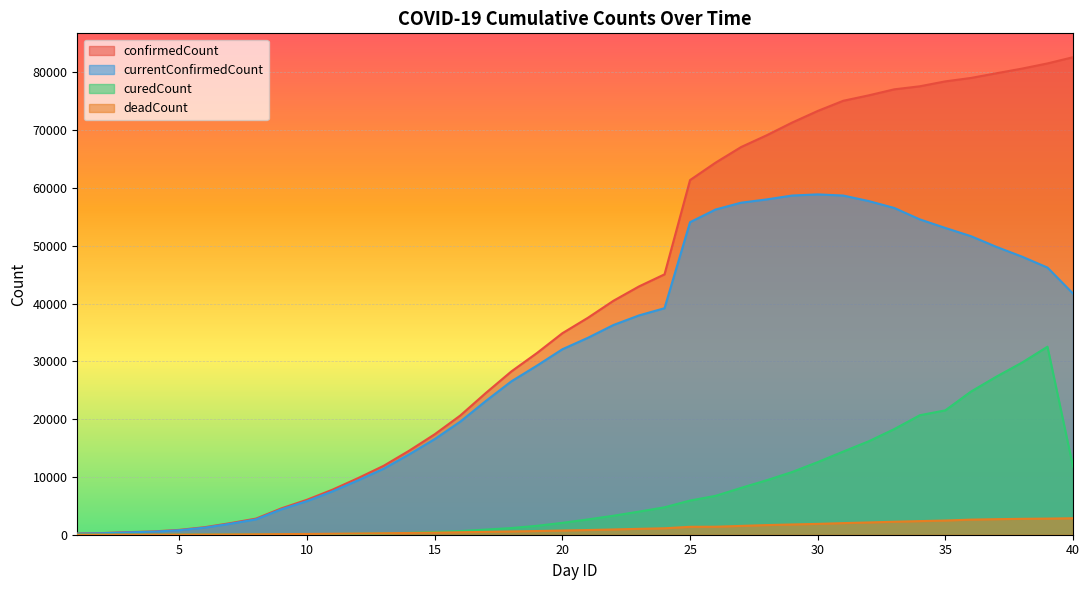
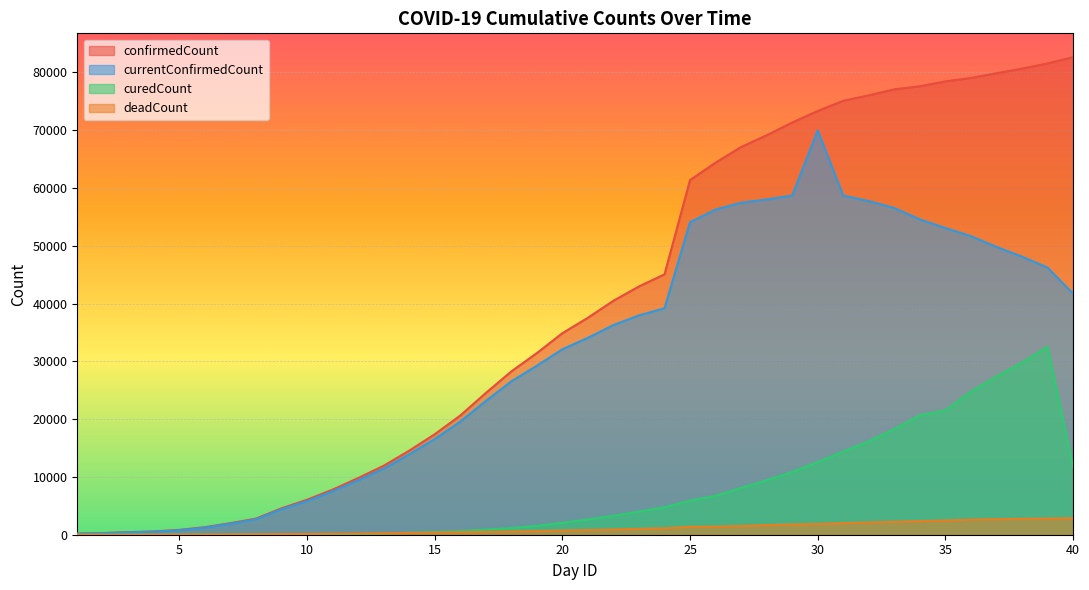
currentConfirmedCount, 30: 59000 -> 70000
